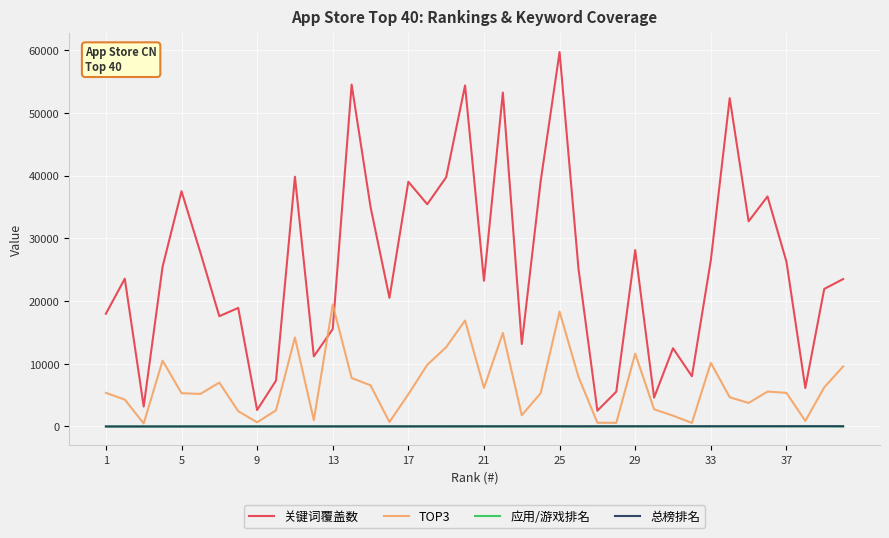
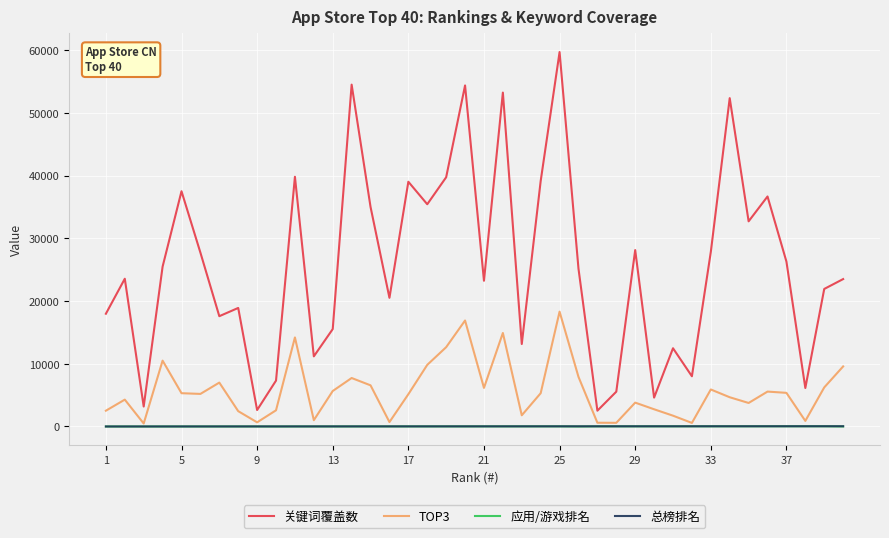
TOP3, 1: 5000 -> 3000
TOP3, 13: 19000 -> 6000
TOP3, 29: 12000 -> 4000
关键词覆盖数, 33: 27000 -> 28000
TOP3, 33: 10000 -> 6000
